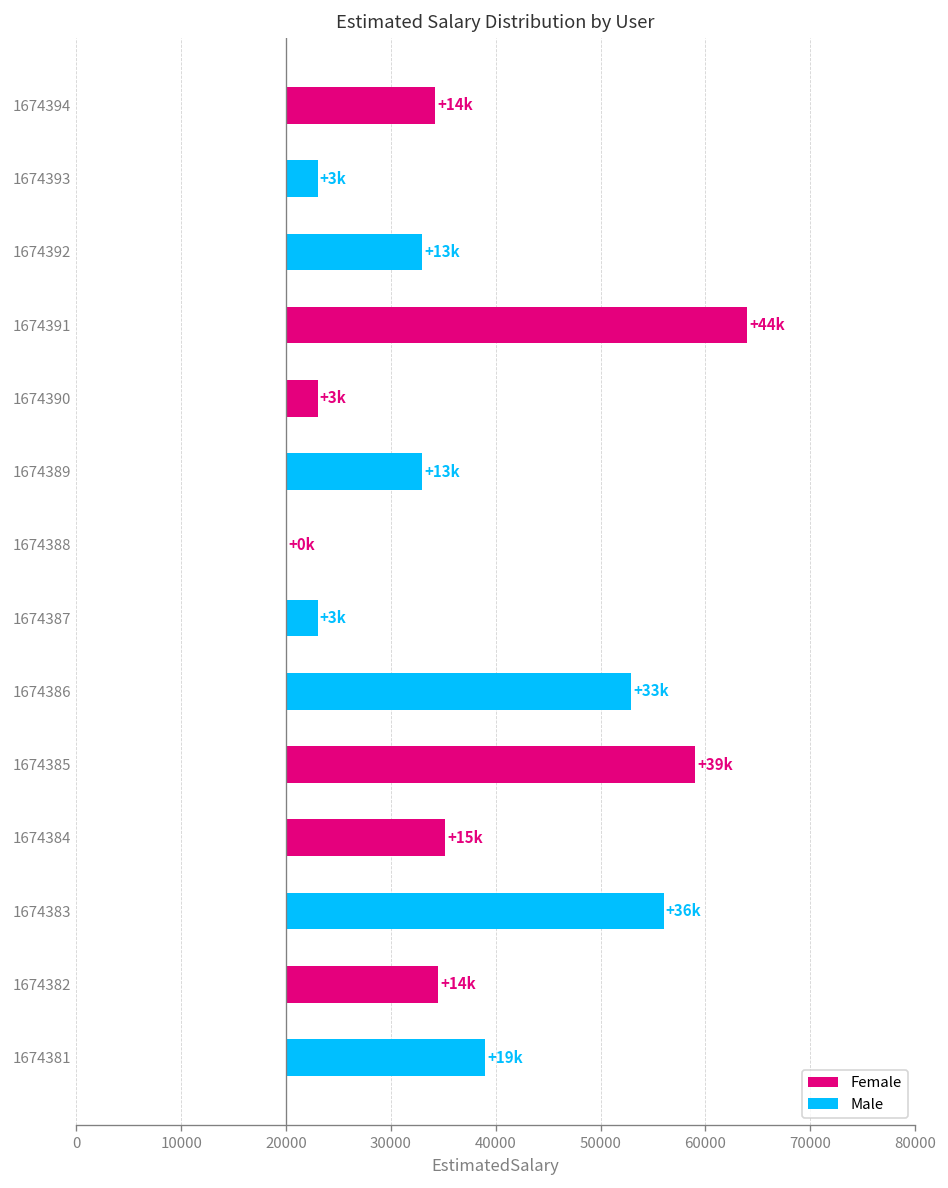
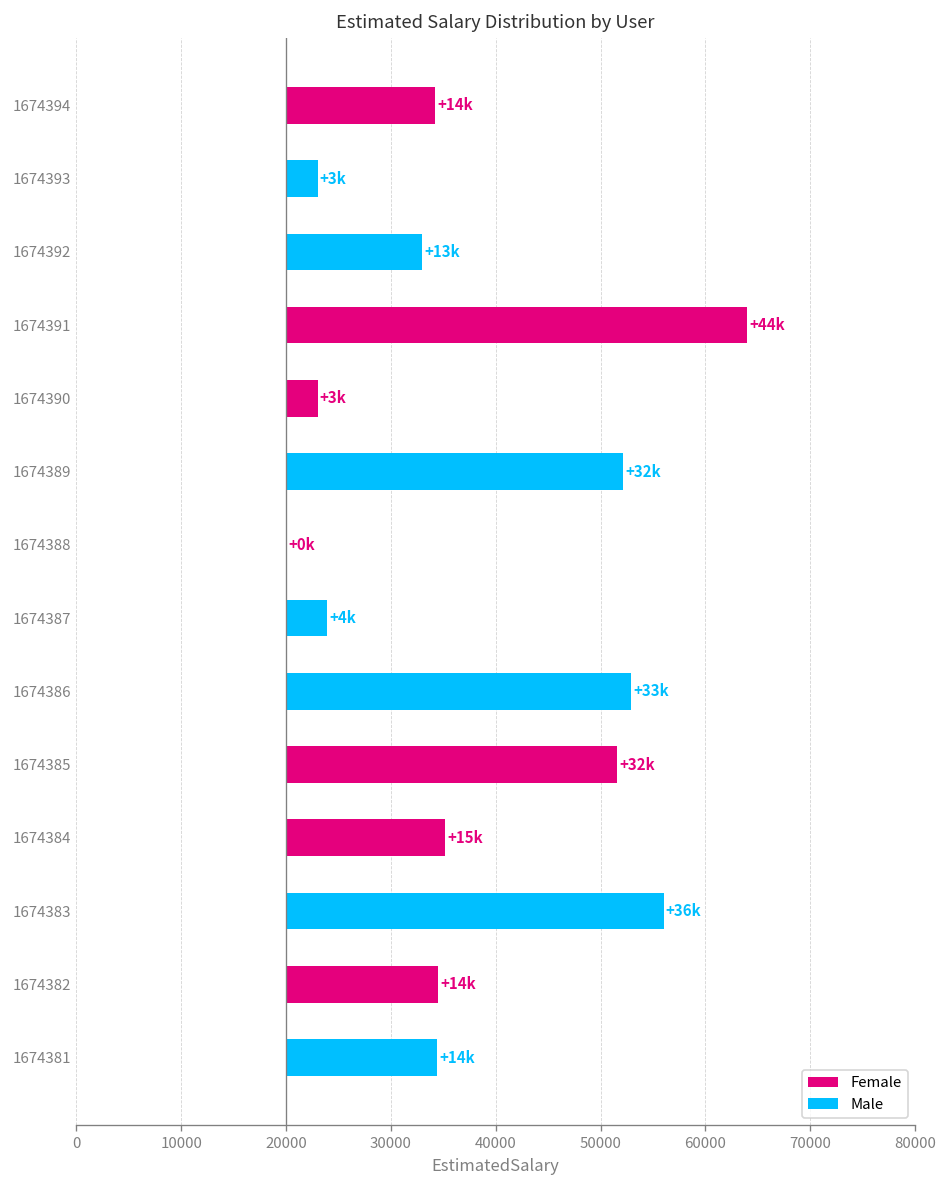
1674389: +13k -> +32k
1674387: +3k -> +4k
1674385: +39k -> +32k
1674381: +19k -> +14k
